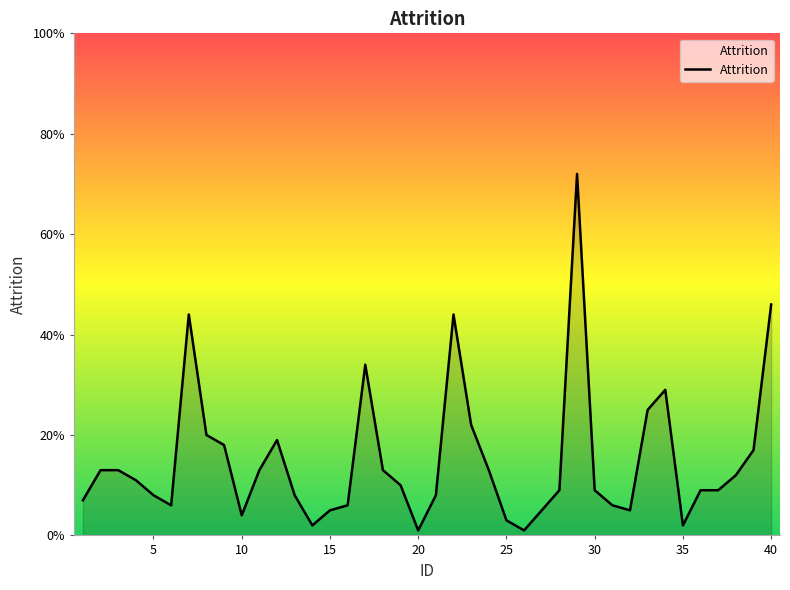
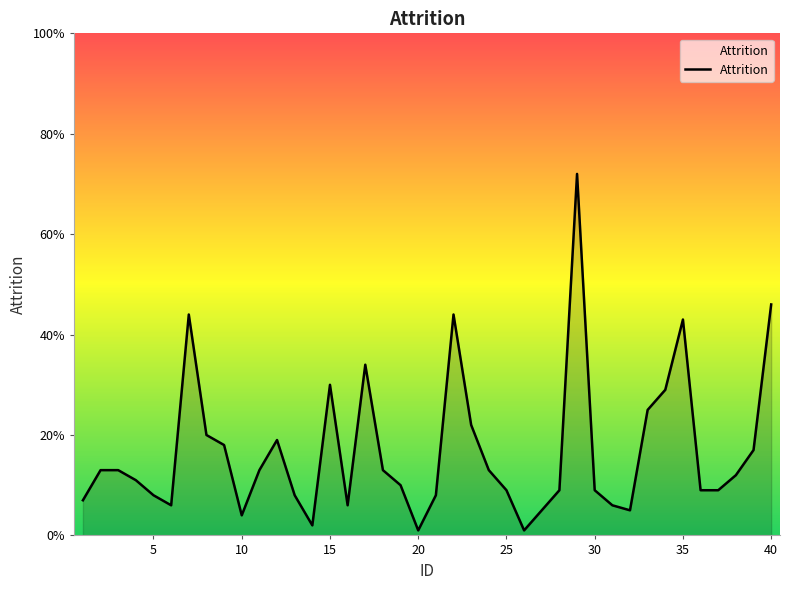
15: 5% -> 30%
25: 3% -> 9%
35: 2% -> 43%
